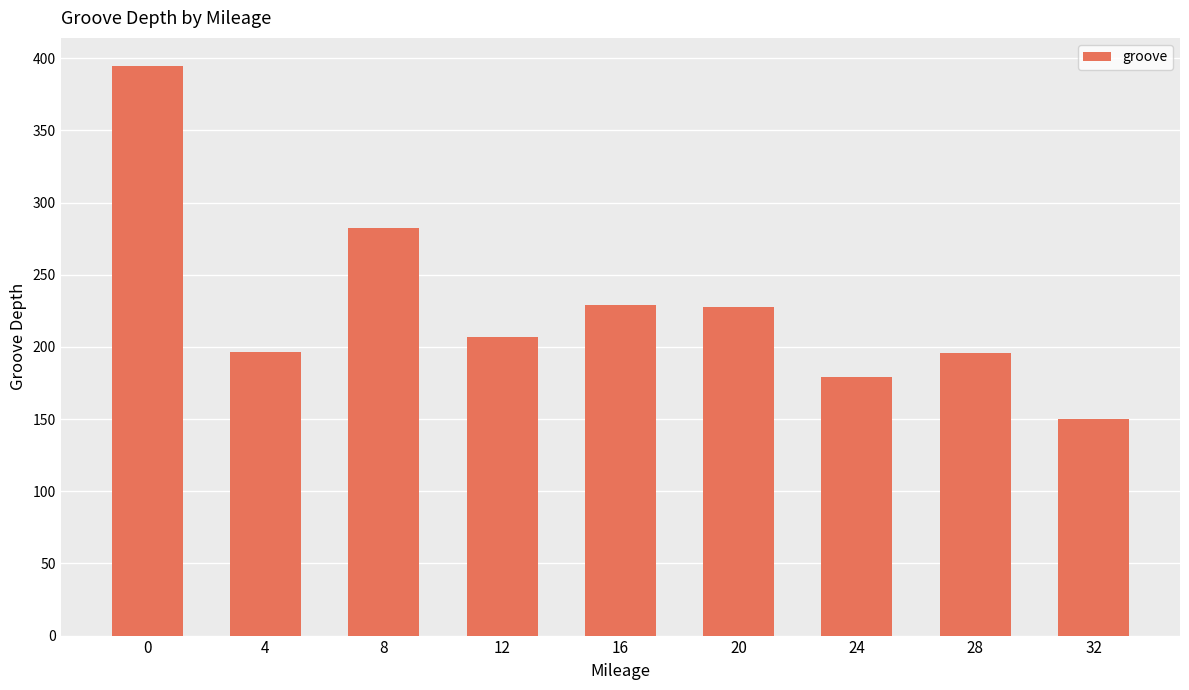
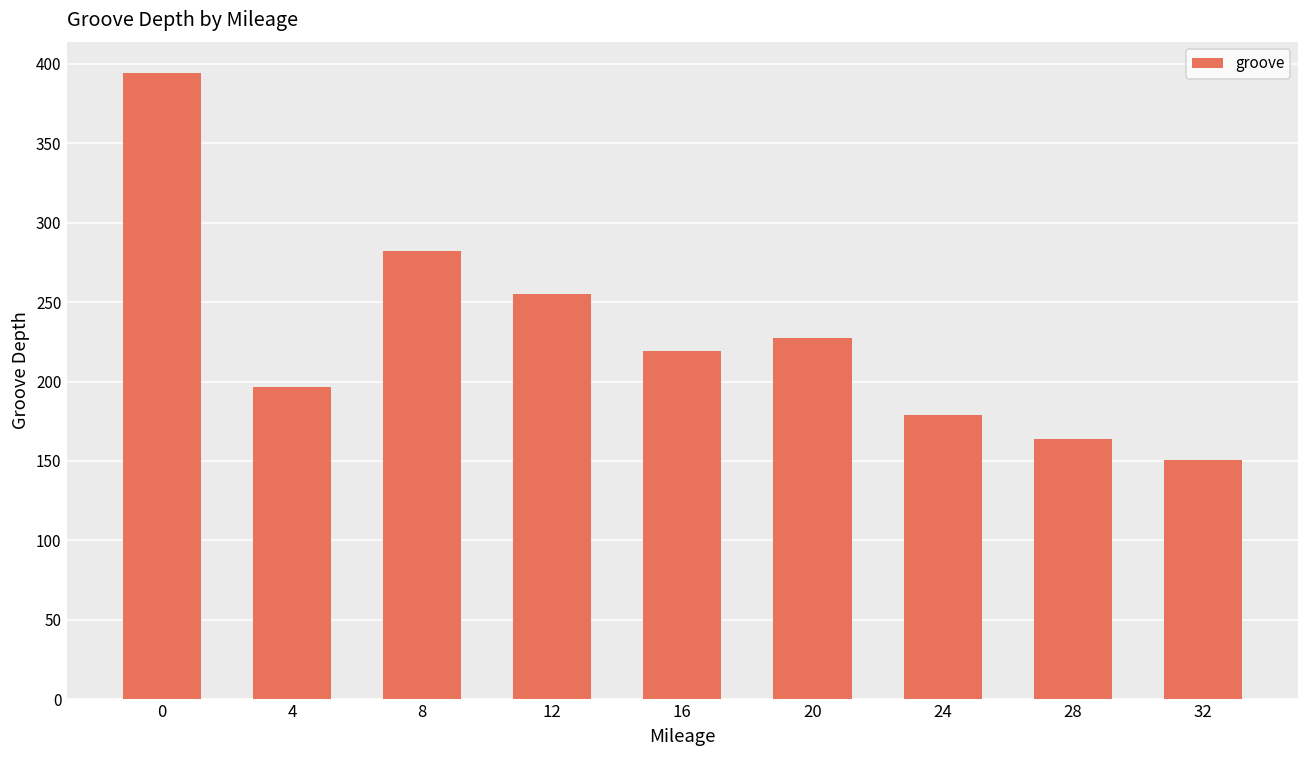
12: 207 -> 255
16: 229 -> 219
28: 196 -> 164
